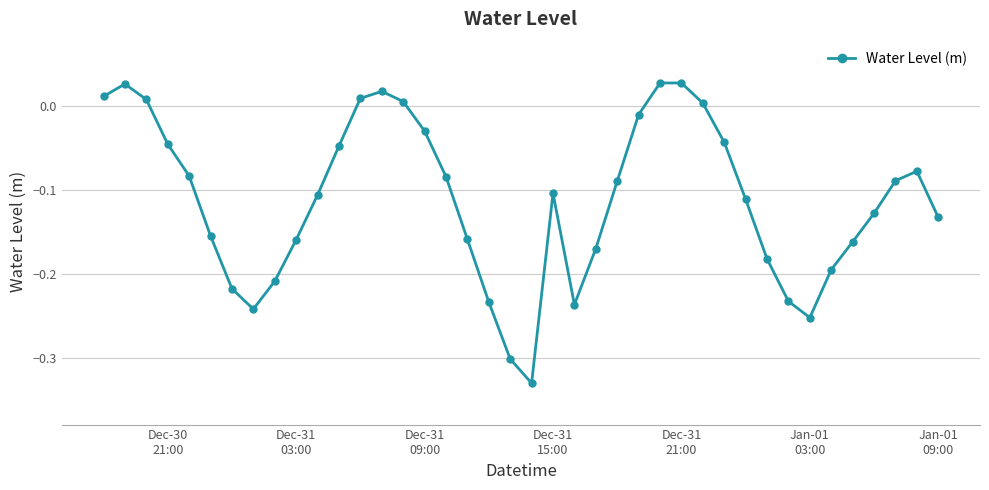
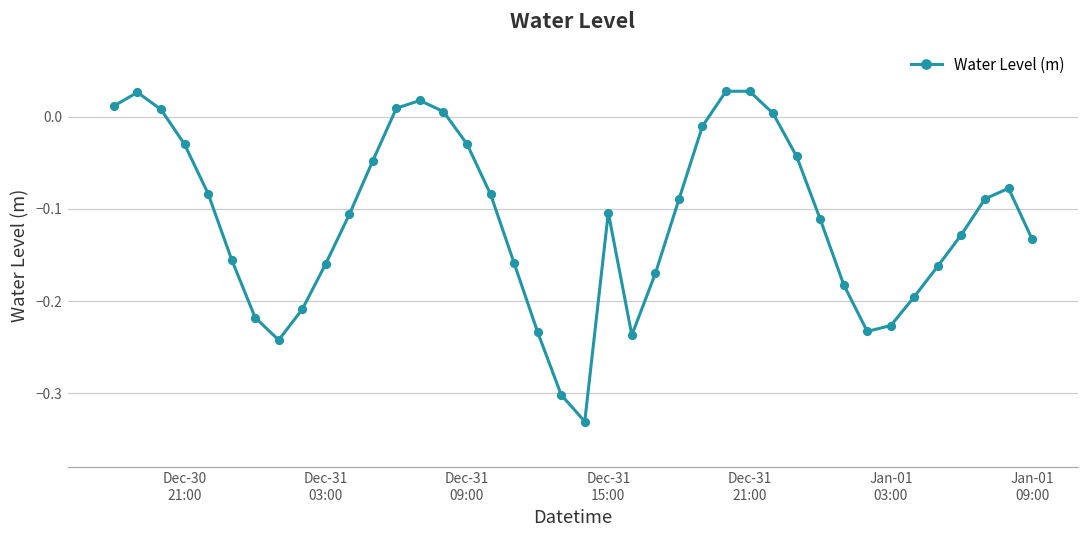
Dec-30 21:00: -0.05 -> -0.03
Jan-01 03:00: -0.25 -> -0.23
